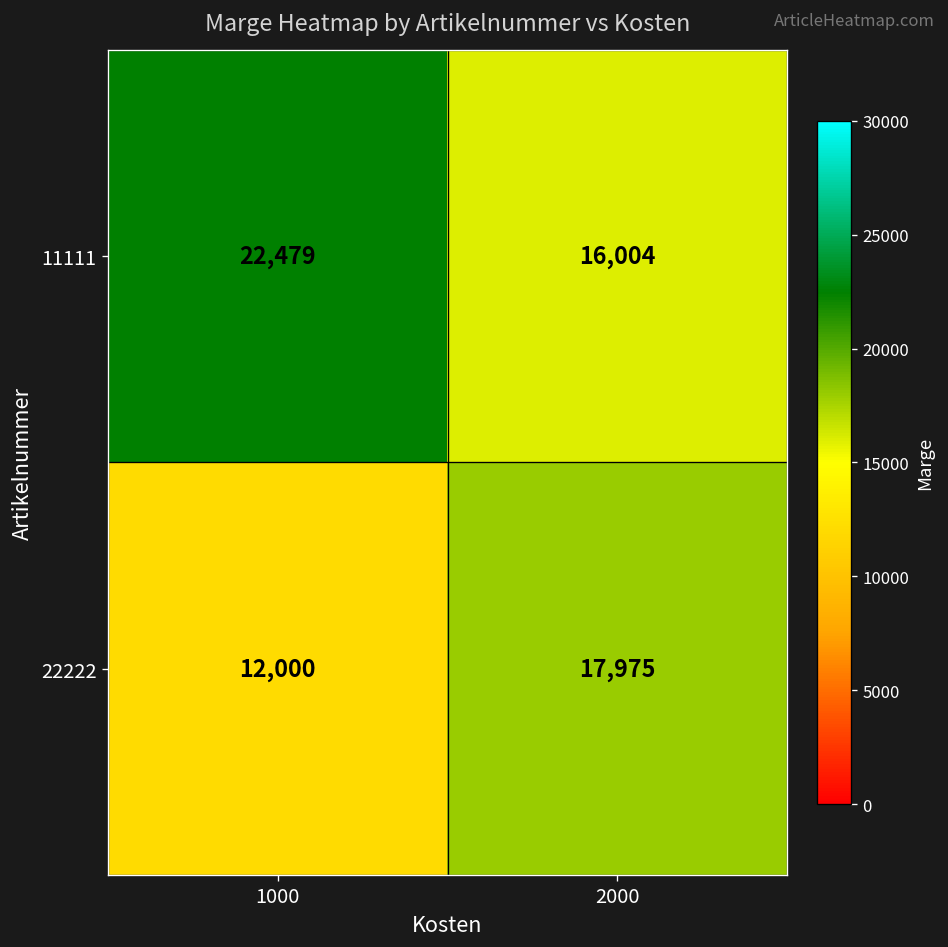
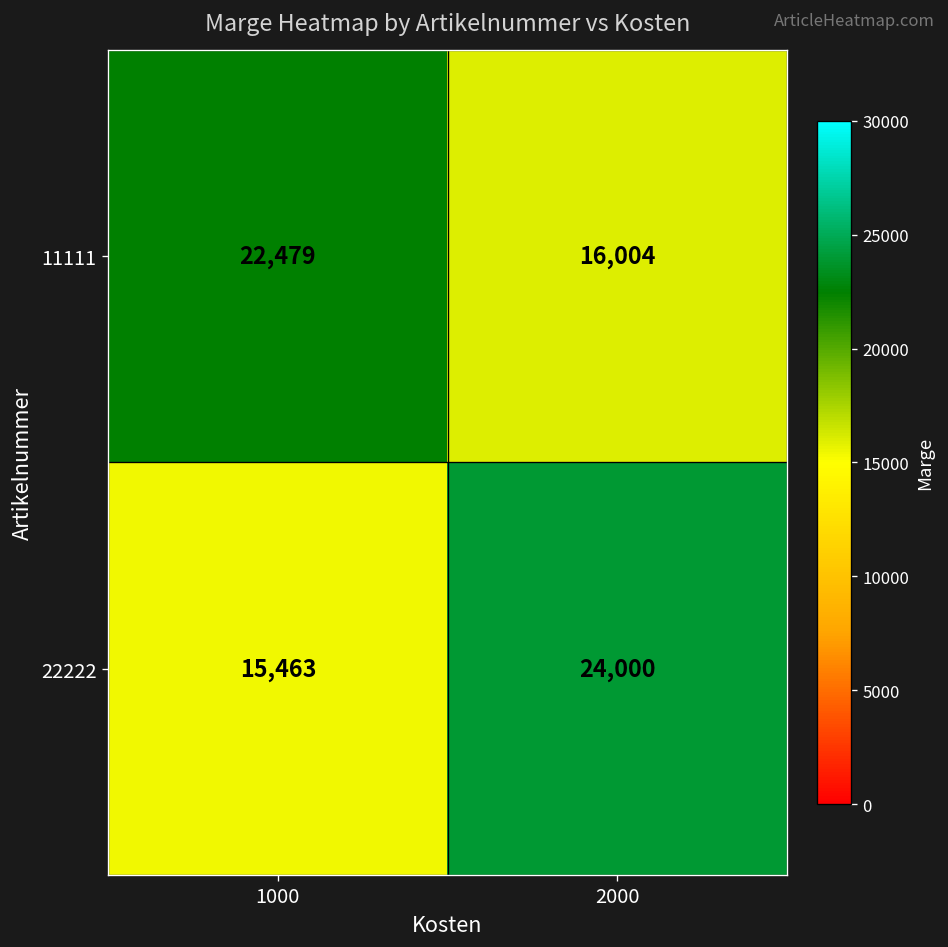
22222, 1000: 12,000 -> 15,463
22222, 2000: 17,975 -> 24,000
